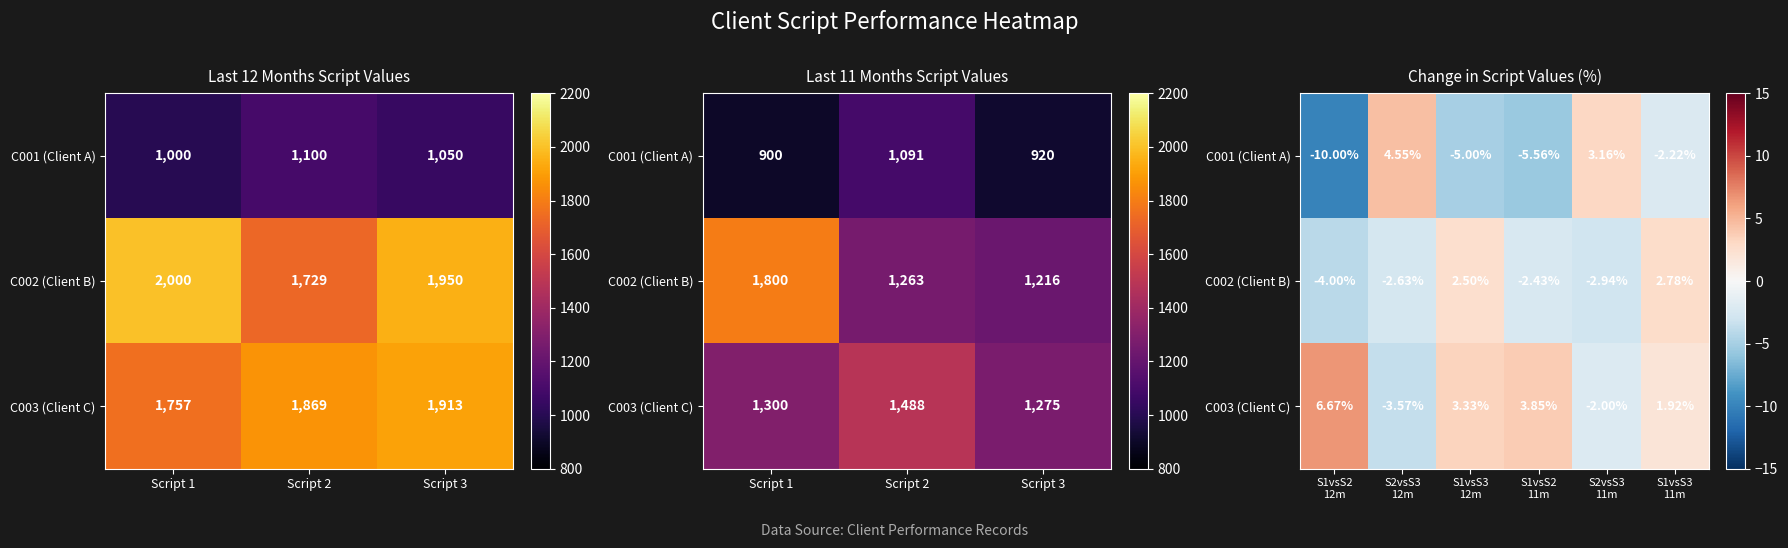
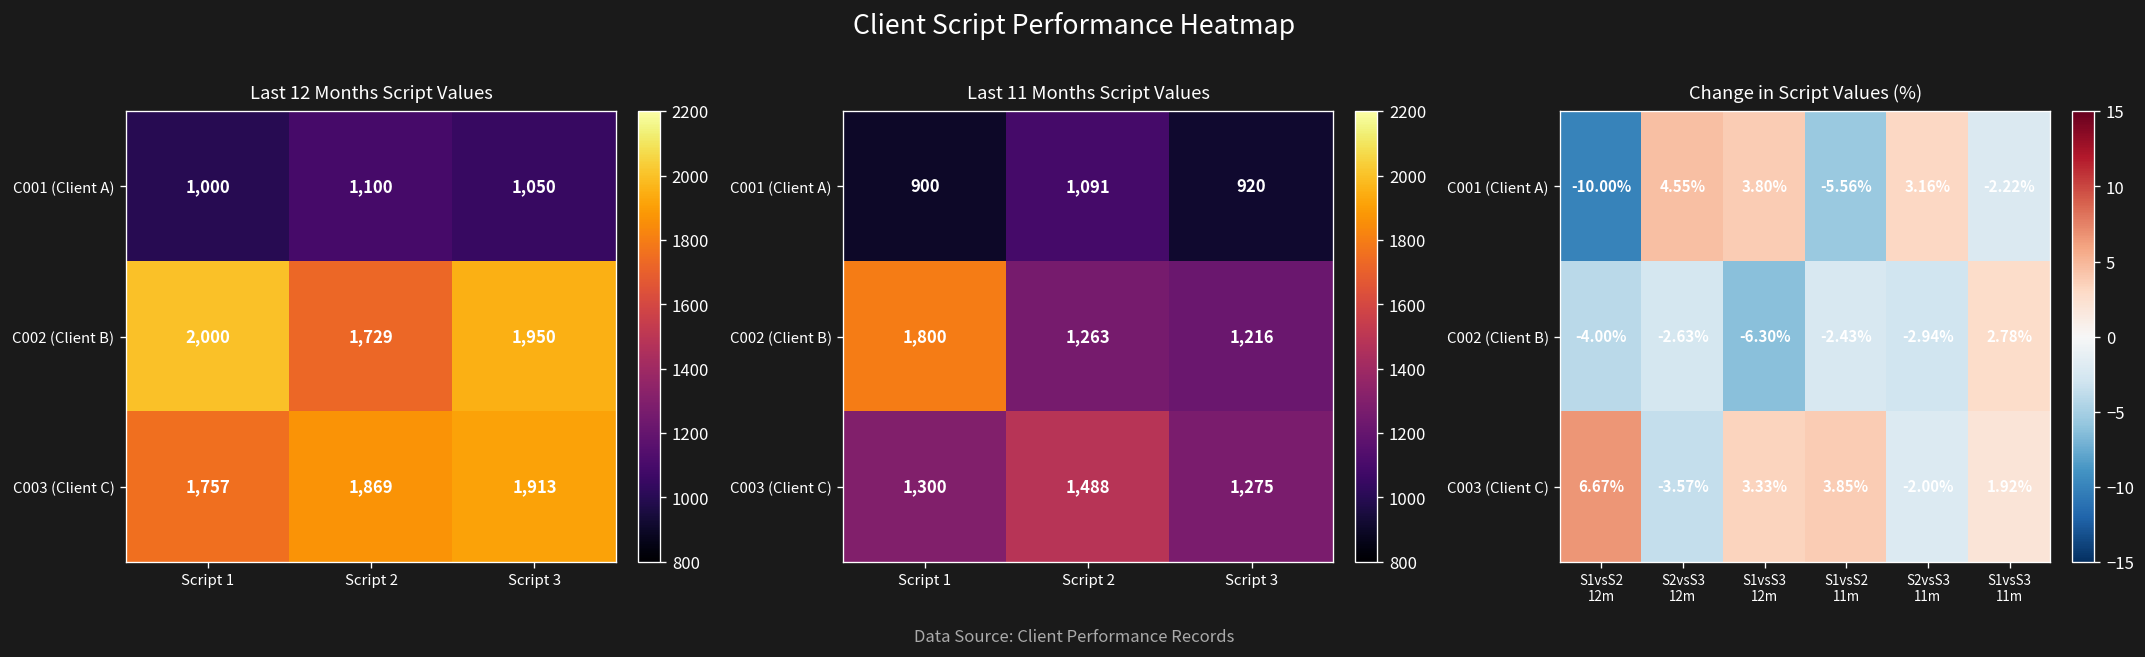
Change in Script Values (%), C001 (Client A), S1vsS3 12m: -5.00% -> 3.80%
Change in Script Values (%), C002 (Client B), S1vsS3 12m: 2.50% -> -6.30%
